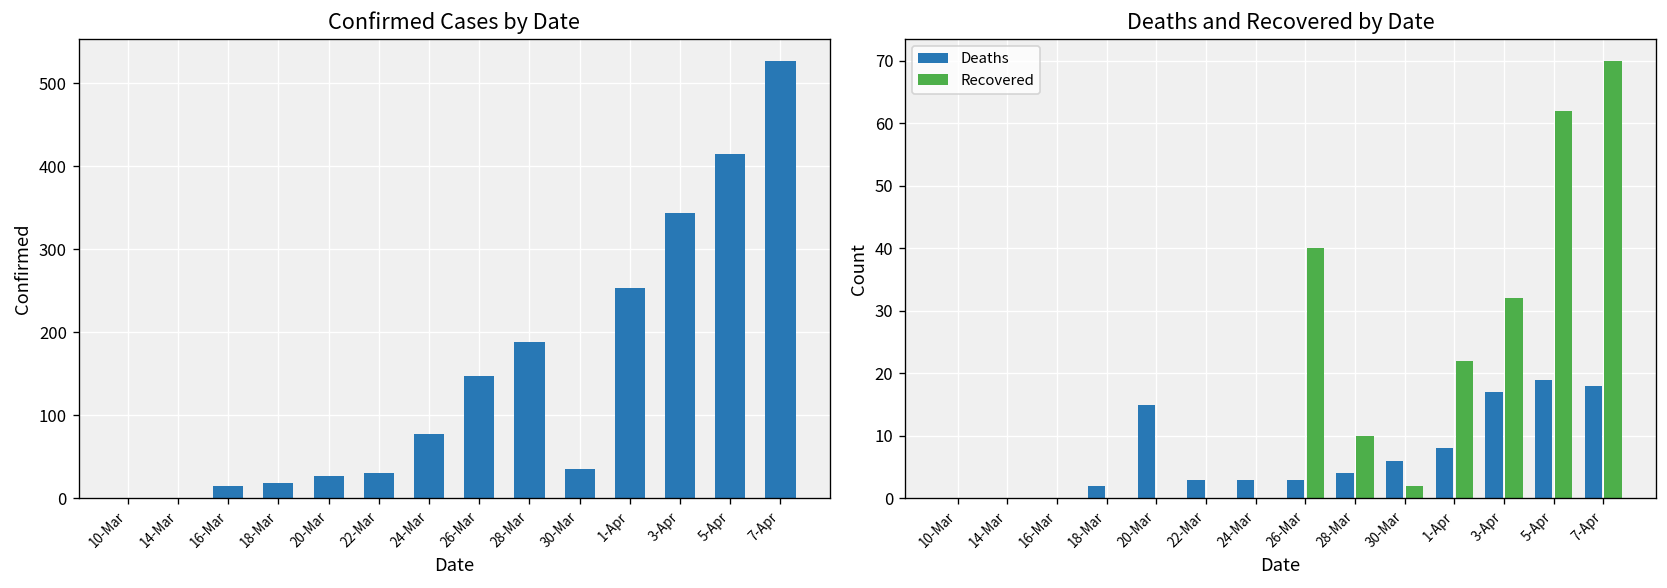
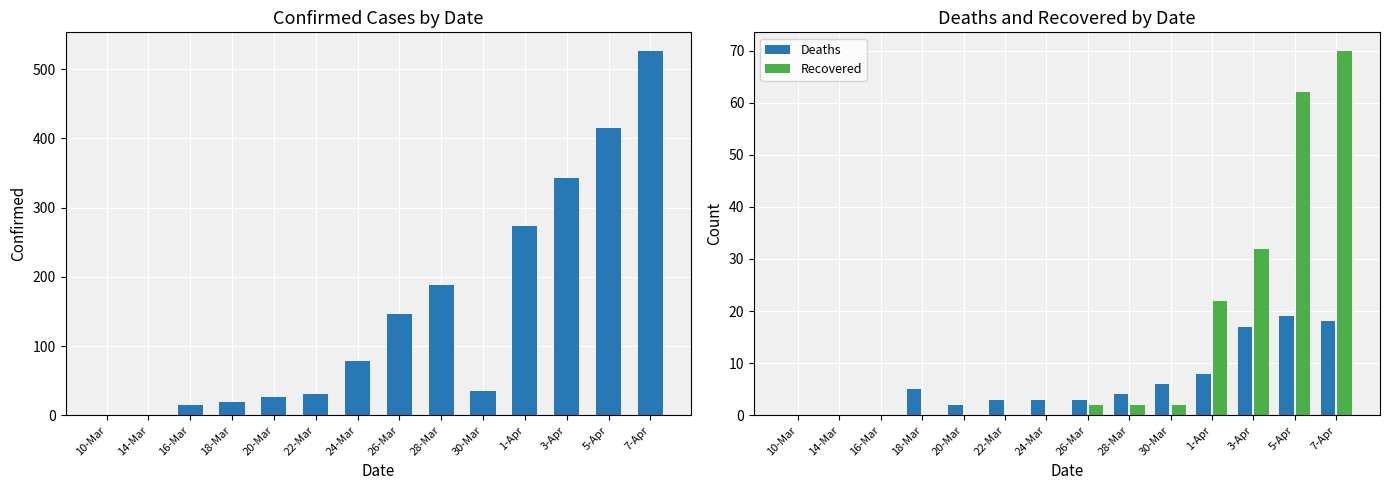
Confirmed Cases by Date, 1-Apr: 250 -> 270
Deaths and Recovered by Date, Deaths, 18-Mar: 2 -> 5
Deaths and Recovered by Date, Deaths, 20-Mar: 15 -> 2
Deaths and Recovered by Date, Recovered, 26-Mar: 40 -> 2
Deaths and Recovered by Date, Recovered, 28-Mar: 10 -> 2
